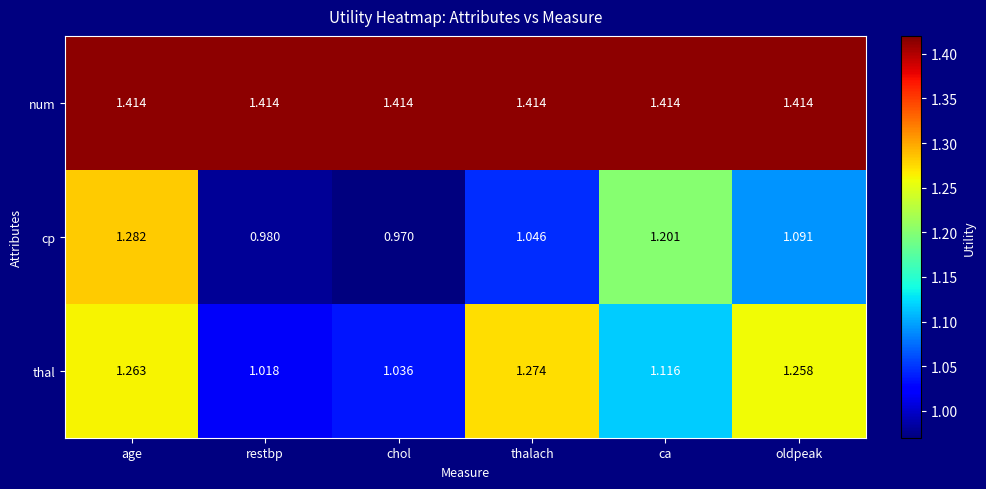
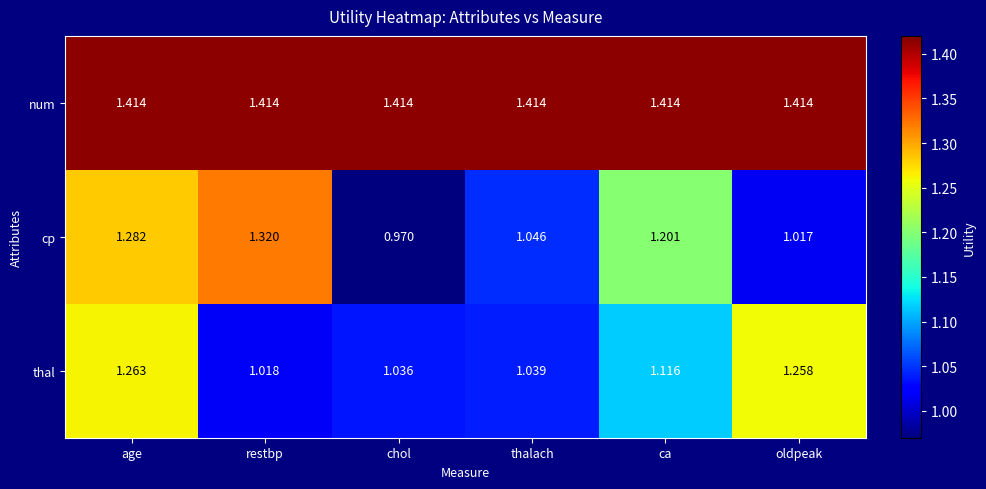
cp, restbp: 0.980 -> 1.320
cp, oldpeak: 1.091 -> 1.017
thal, thalach: 1.274 -> 1.039
